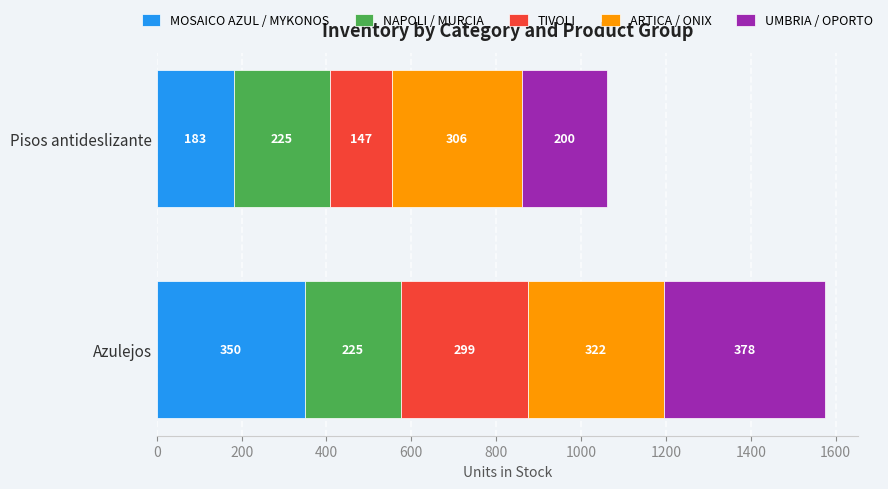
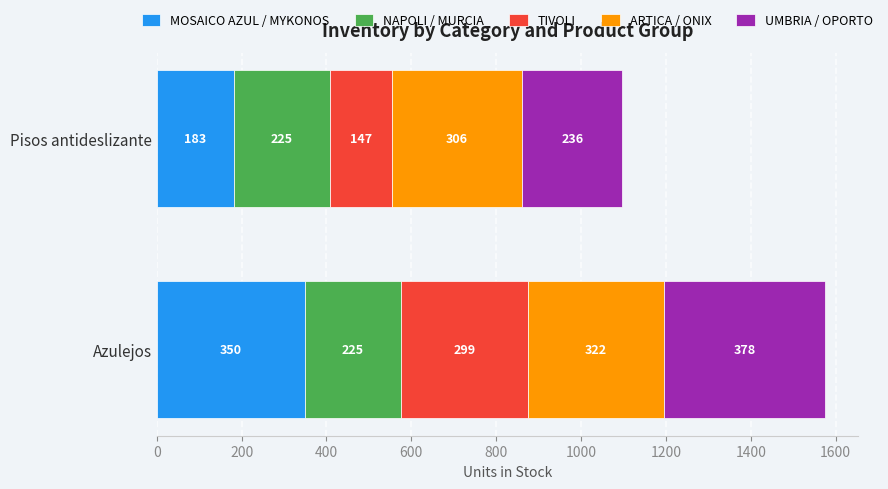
UMBRIA / OPORTO, Pisos antideslizante: 200 -> 236
